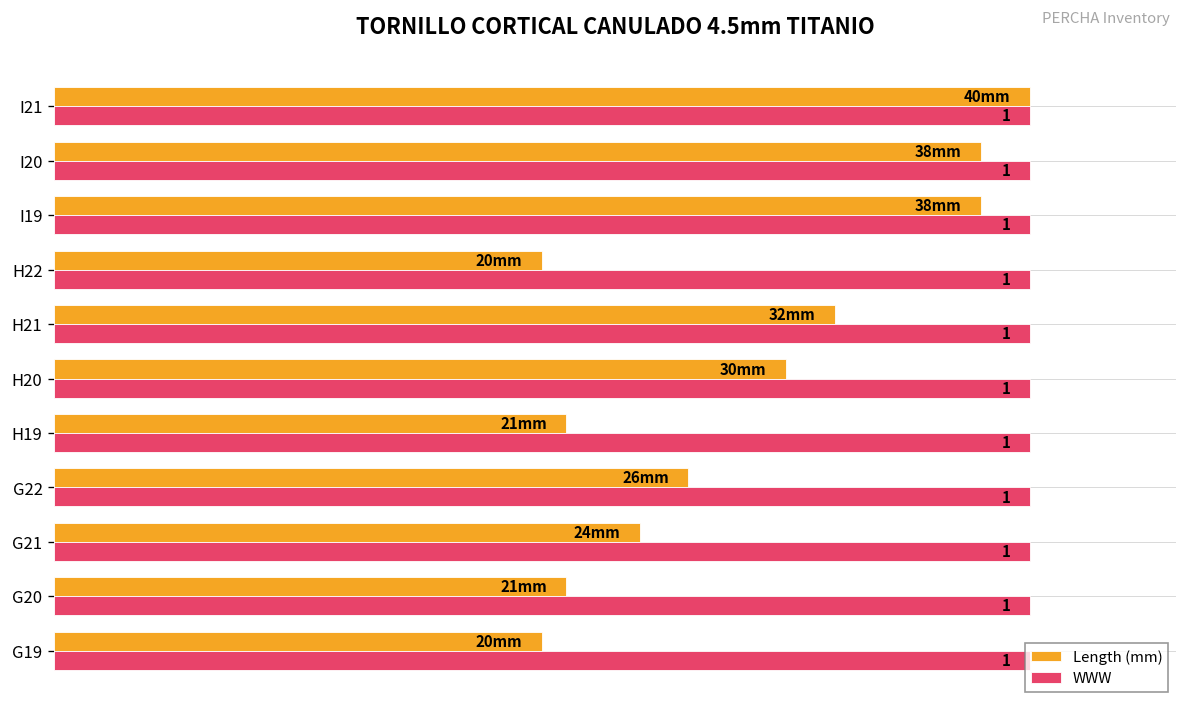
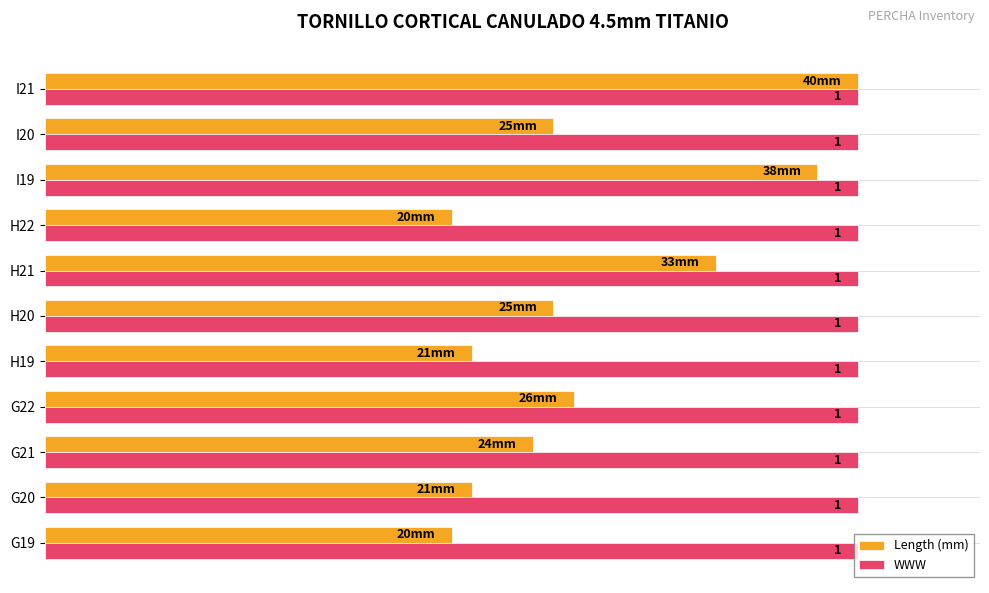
Length (mm), I20: 38 -> 25
Length (mm), H21: 32 -> 33
Length (mm), H20: 30 -> 25
